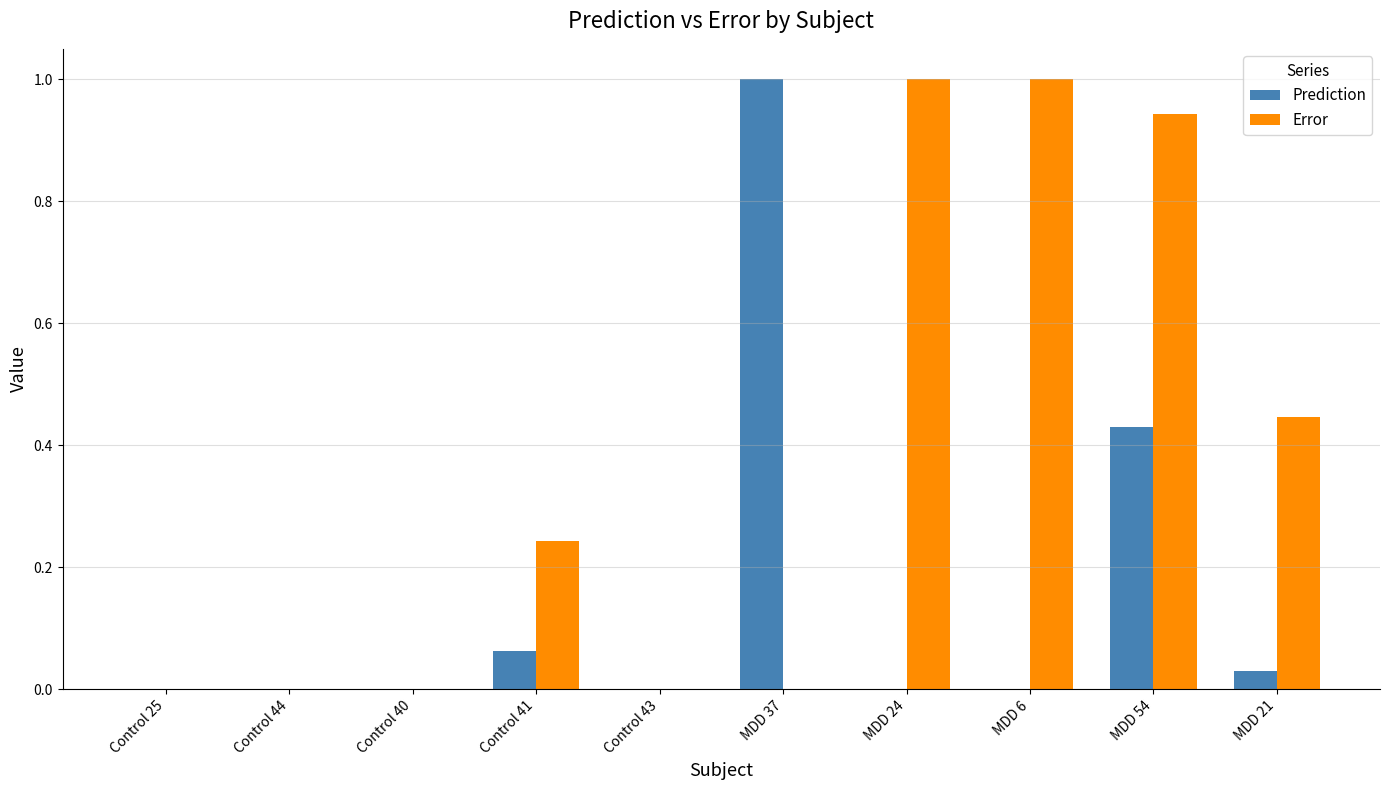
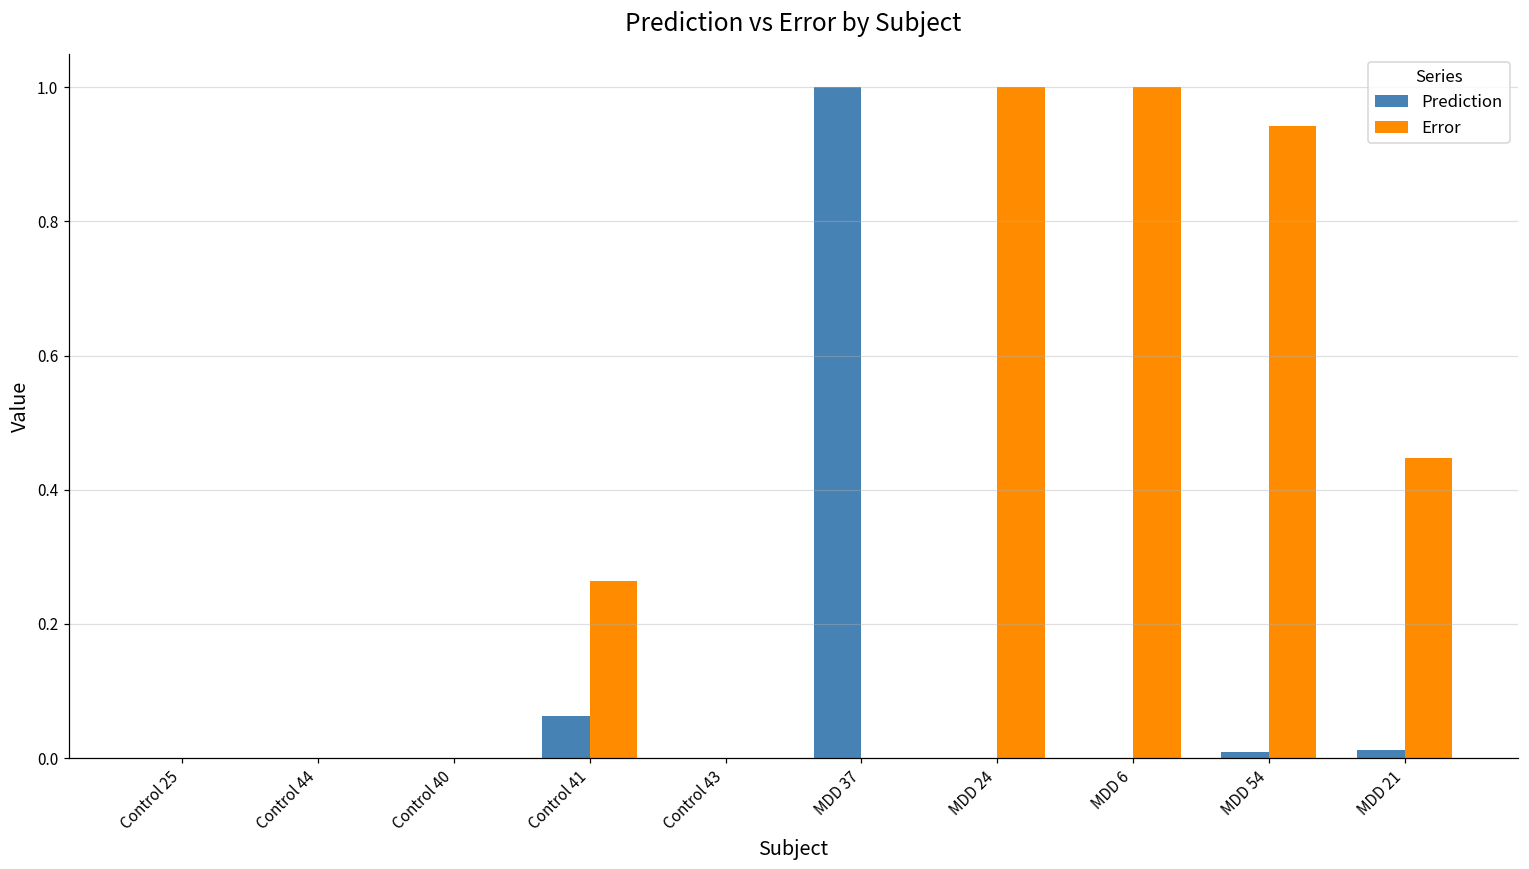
Error, Control 41: 0.24 -> 0.26
Prediction, MDD 54: 0.43 -> 0.01
Prediction, MDD 21: 0.03 -> 0.01
